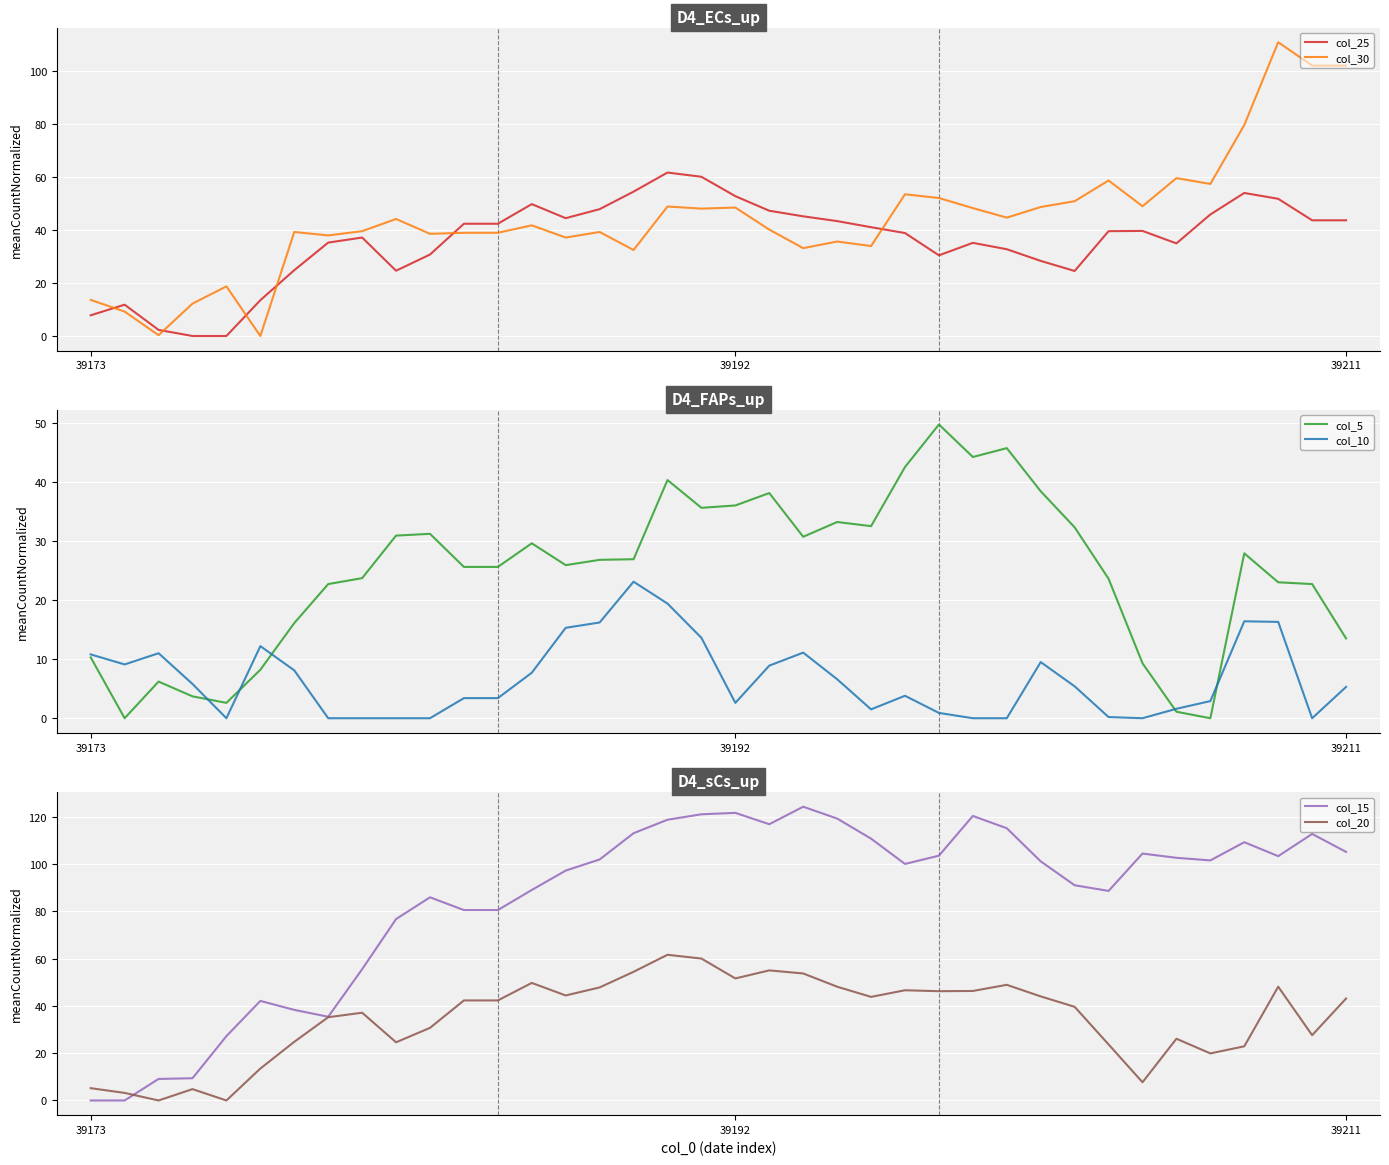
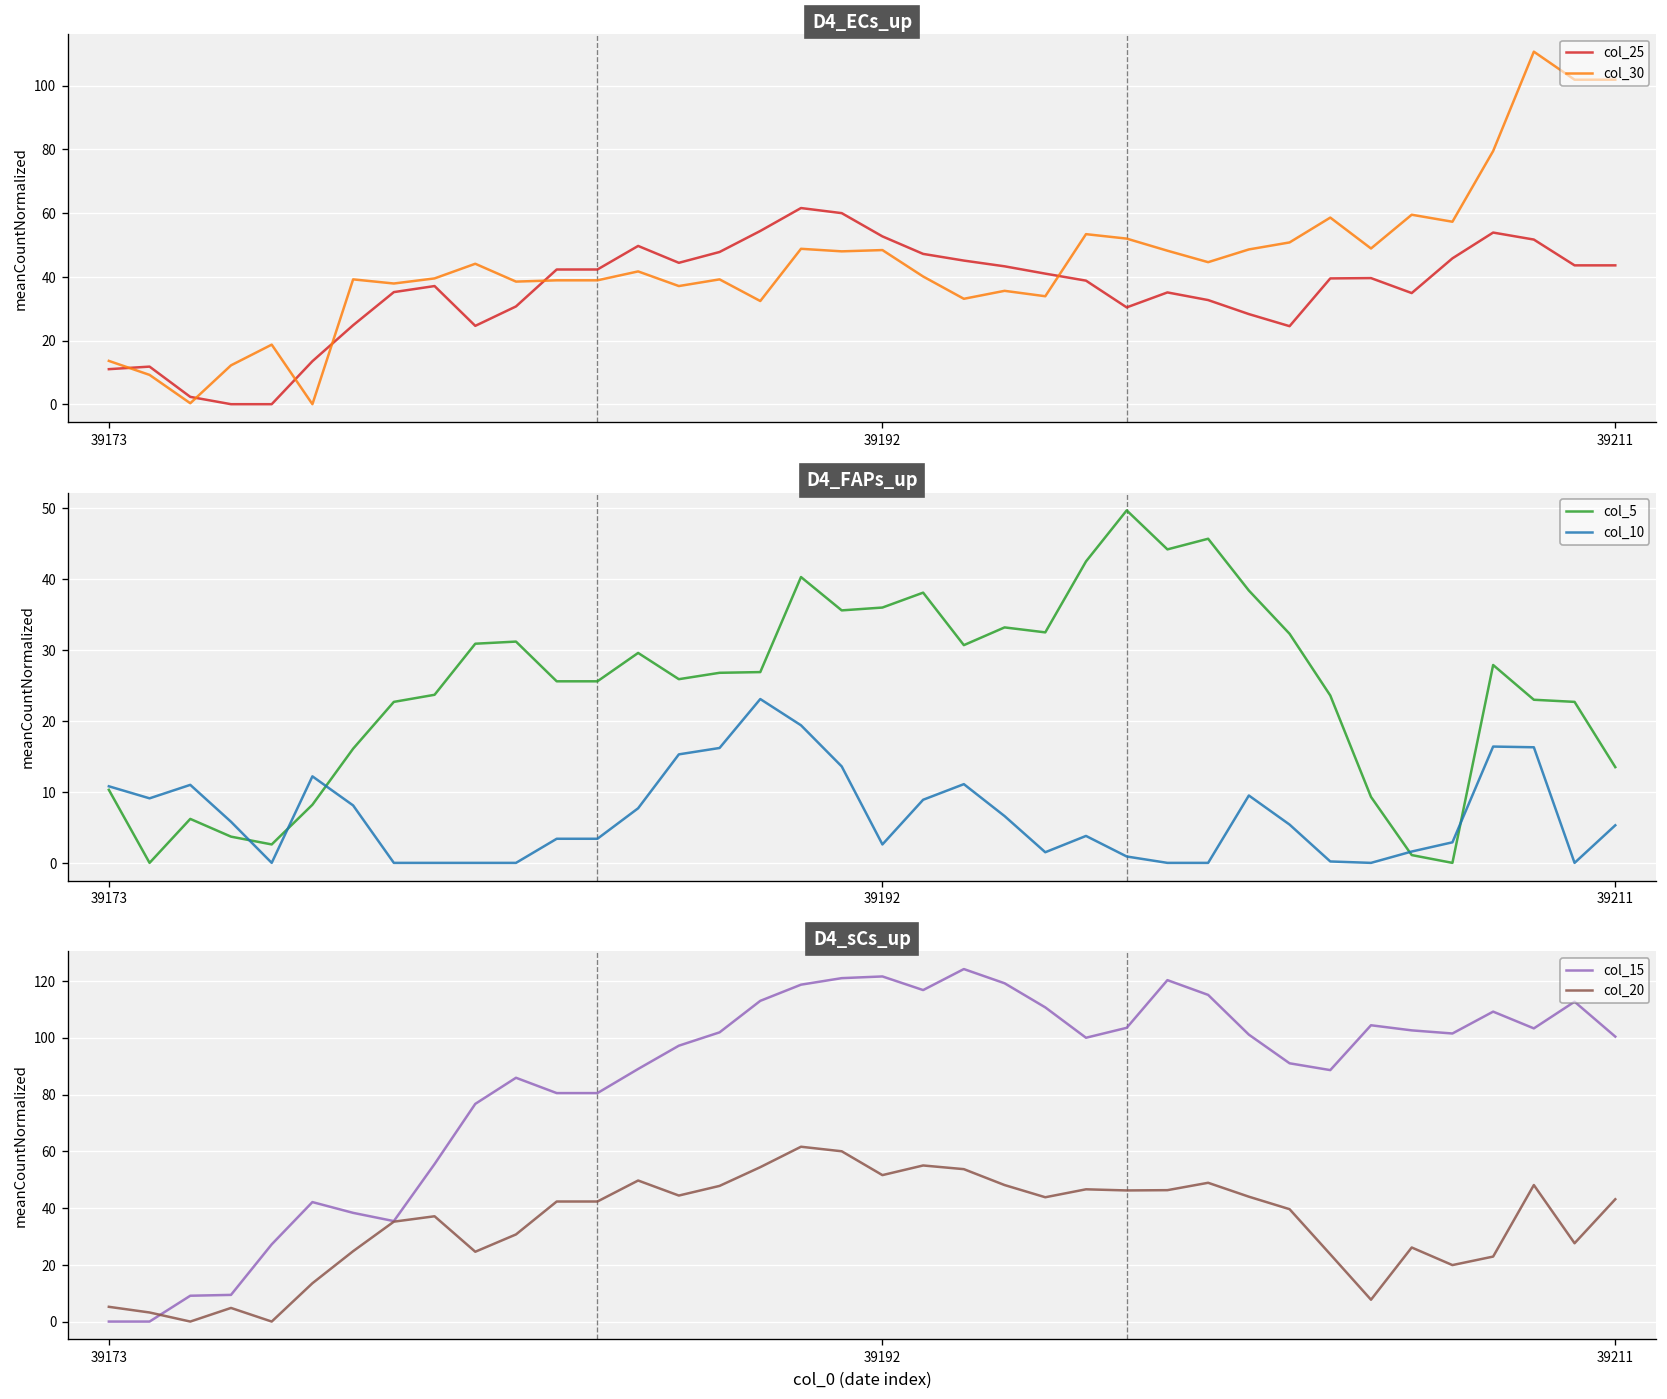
D4_ECs_up, col_25, 39173: 8 -> 11
D4_sCs_up, col_15, 39211: 105 -> 100
